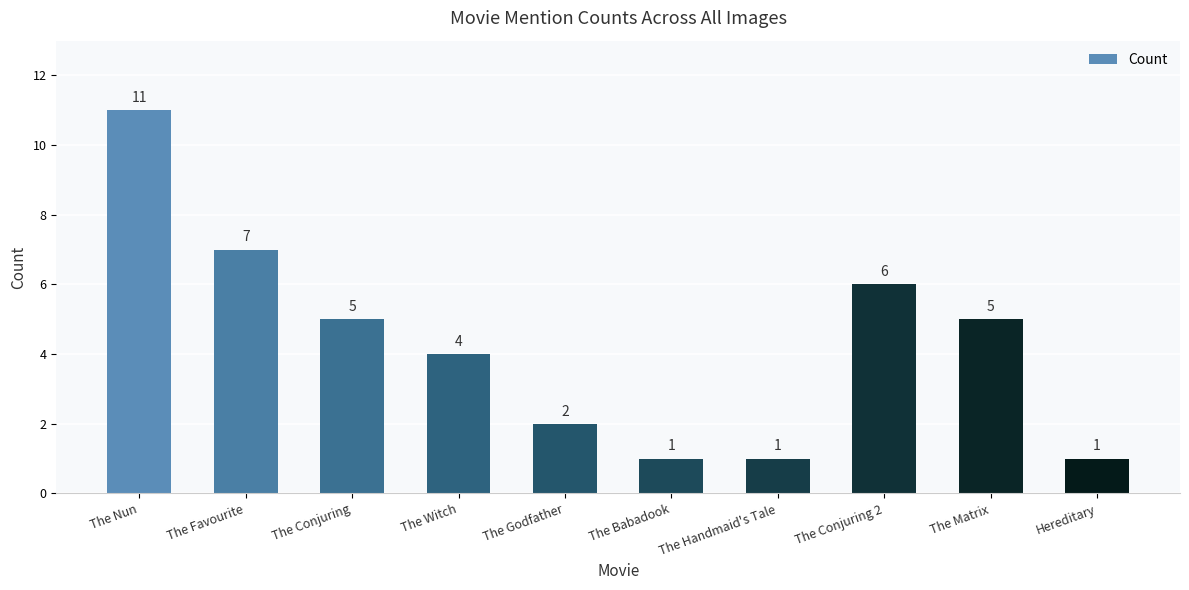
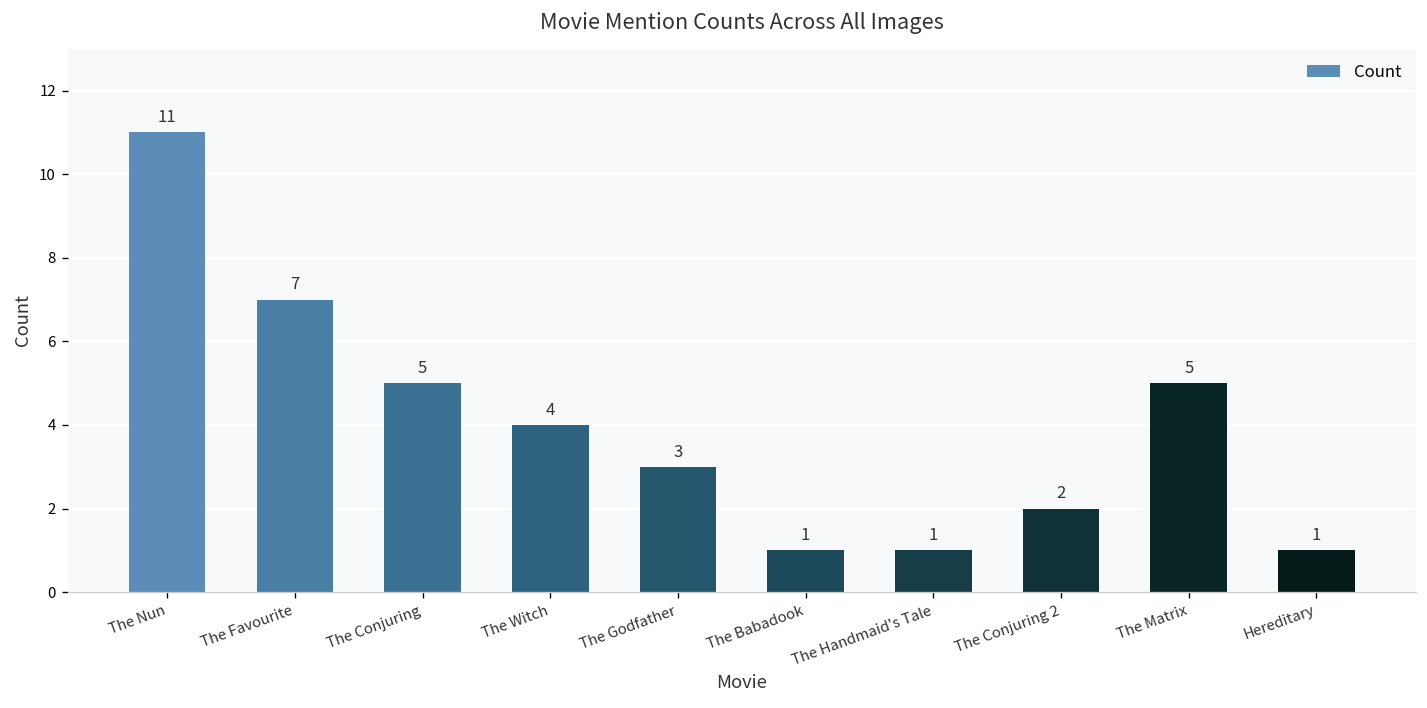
The Godfather: 2 -> 3
The Conjuring 2: 6 -> 2
